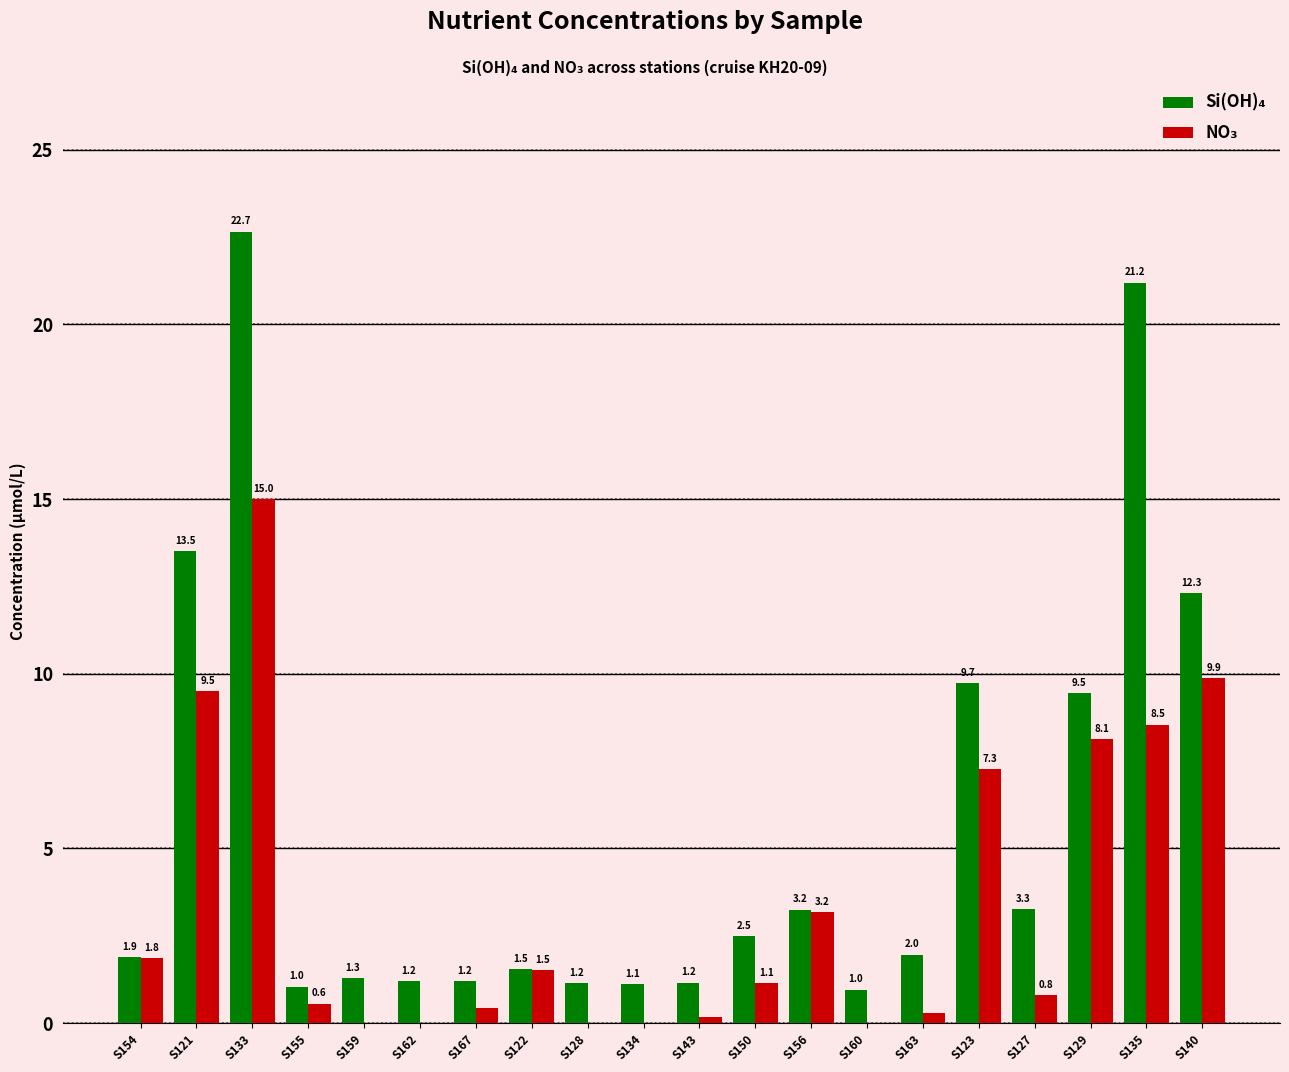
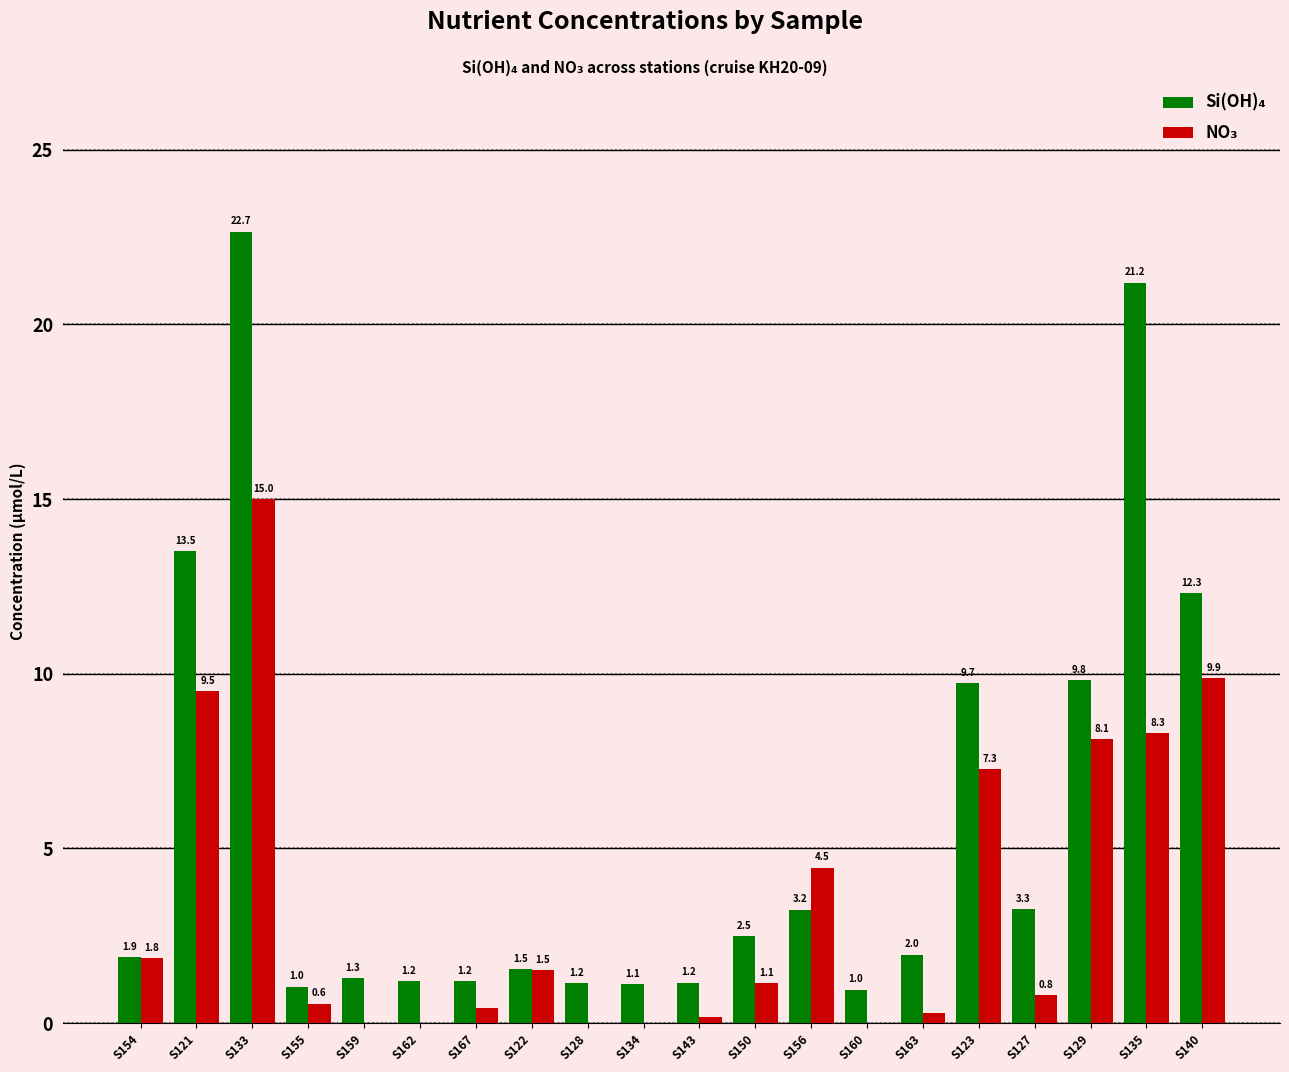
NO₃, S156: 3.2 -> 4.5
Si(OH)₄, S129: 9.5 -> 9.8
NO₃, S135: 8.5 -> 8.3
